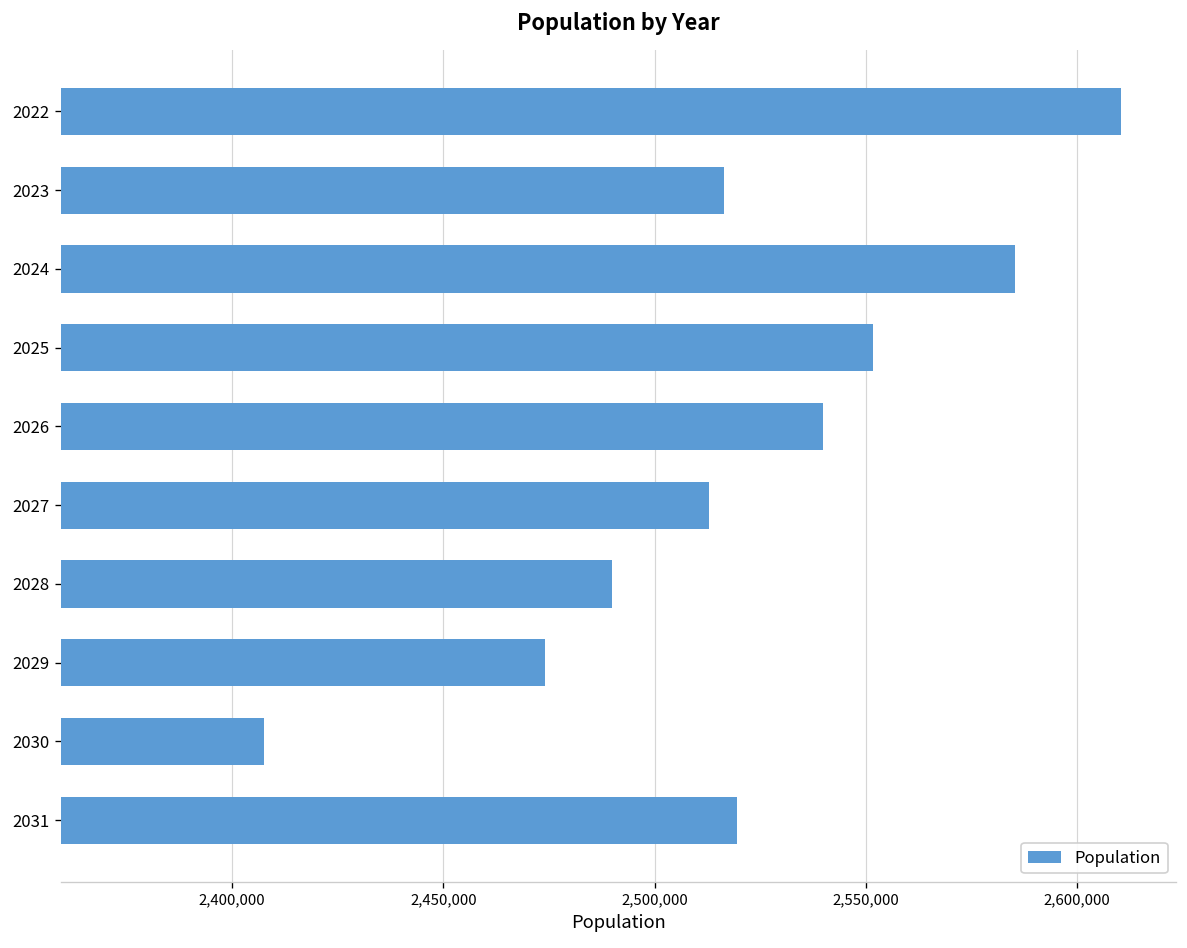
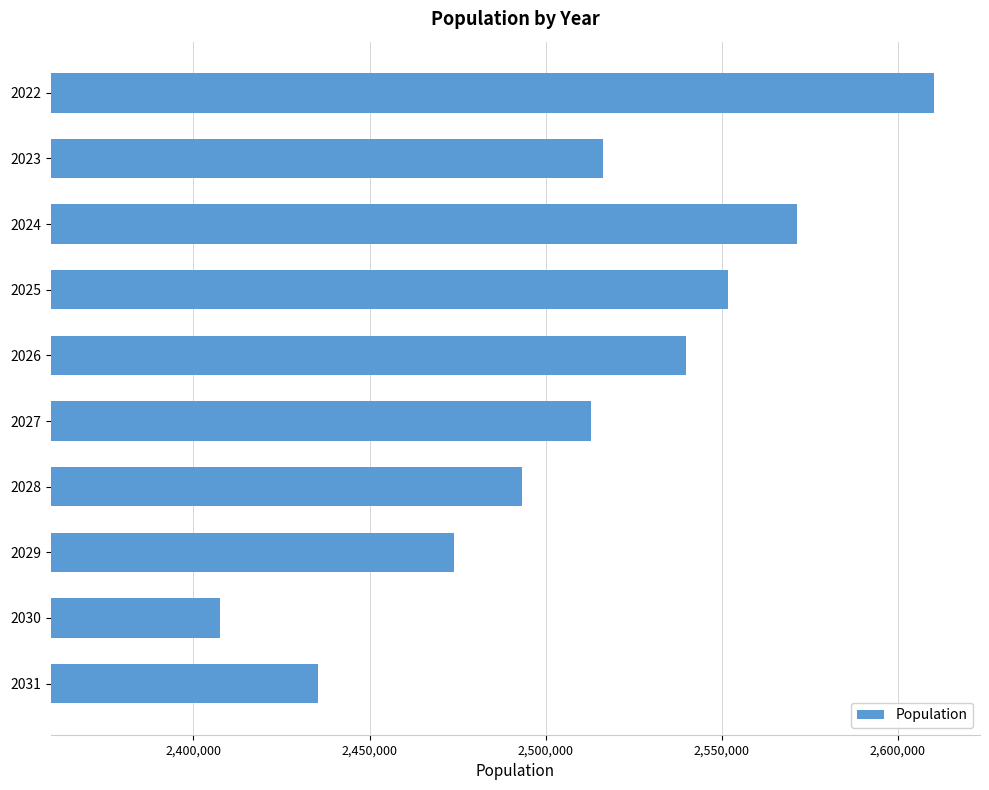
2024: 2,585,000 -> 2,571,000
2028: 2,490,000 -> 2,493,000
2031: 2,520,000 -> 2,435,000
